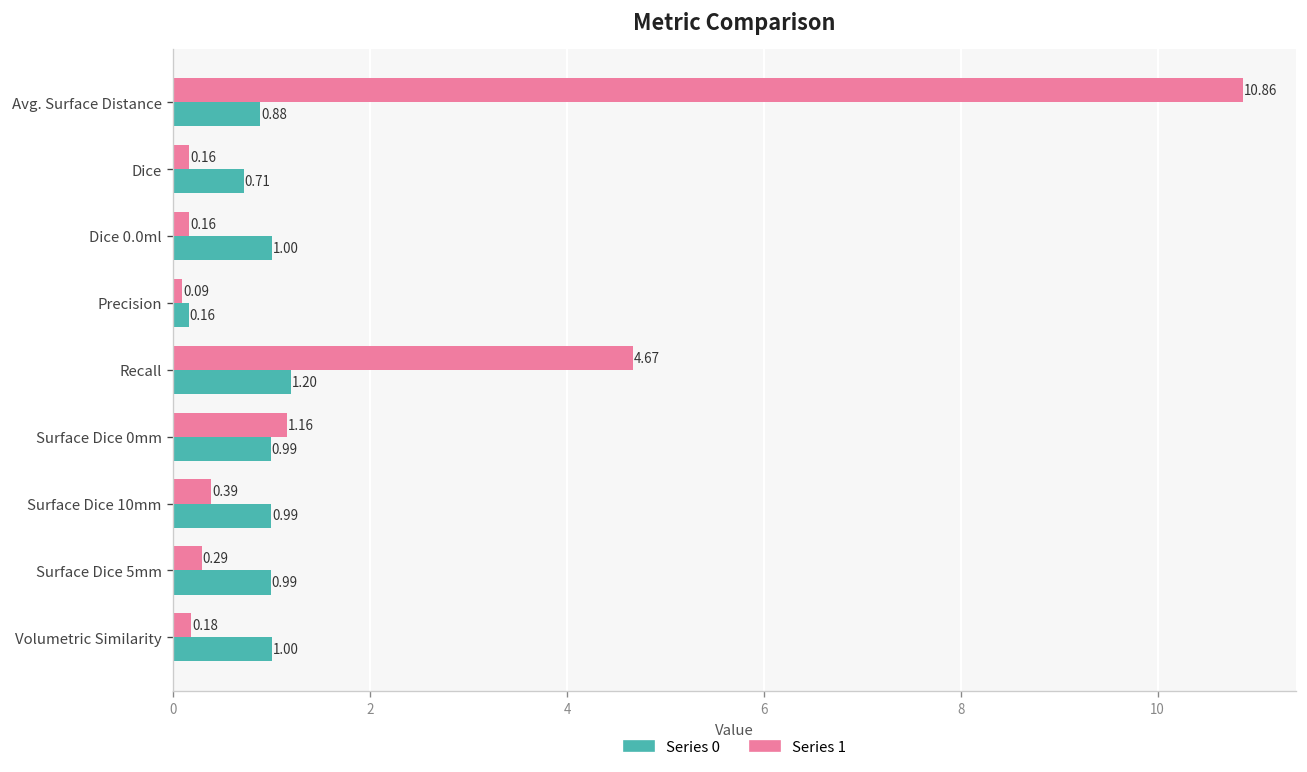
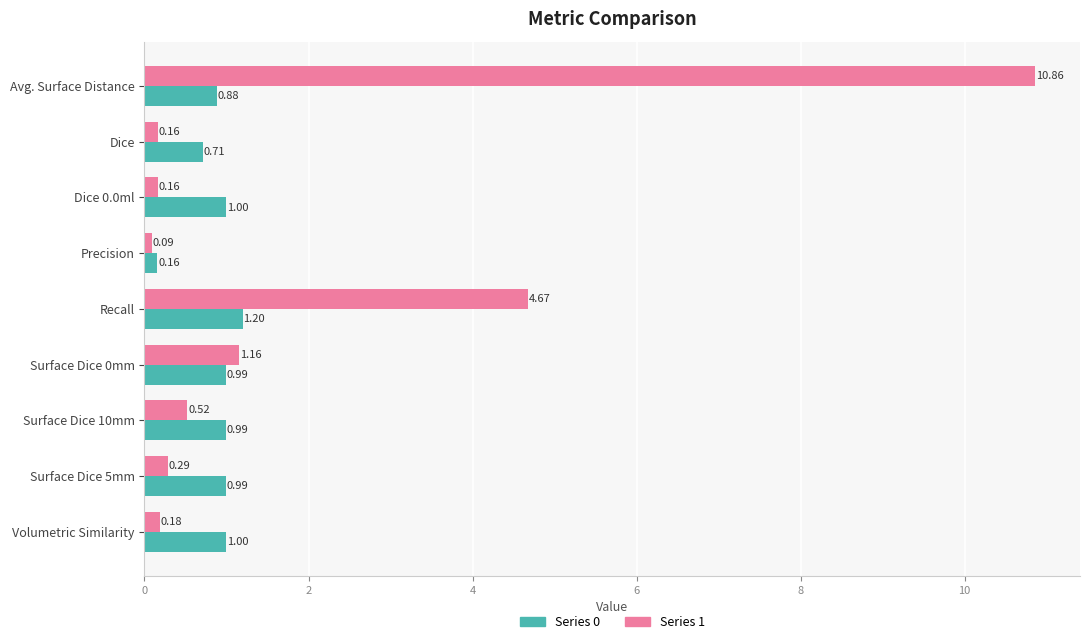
Series 1, Surface Dice 10mm: 0.39 -> 0.52
